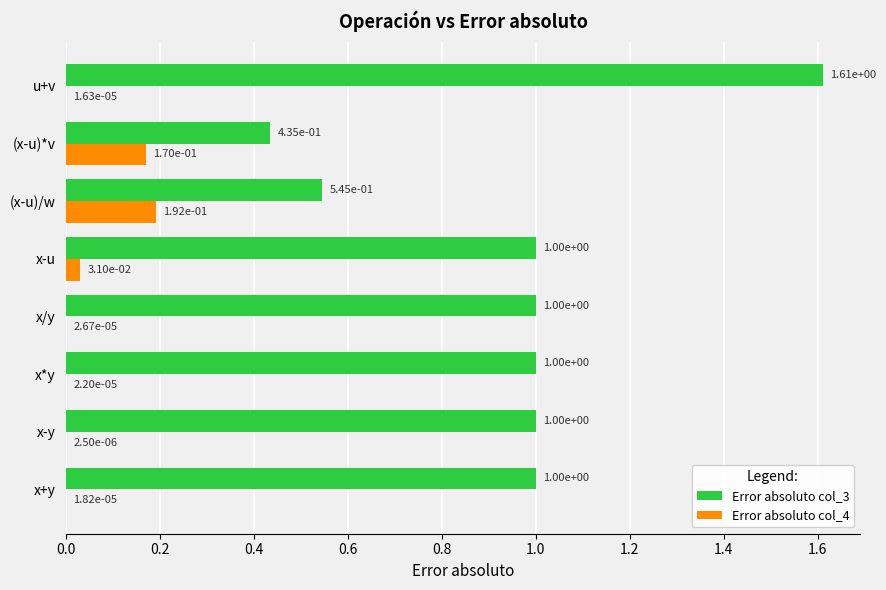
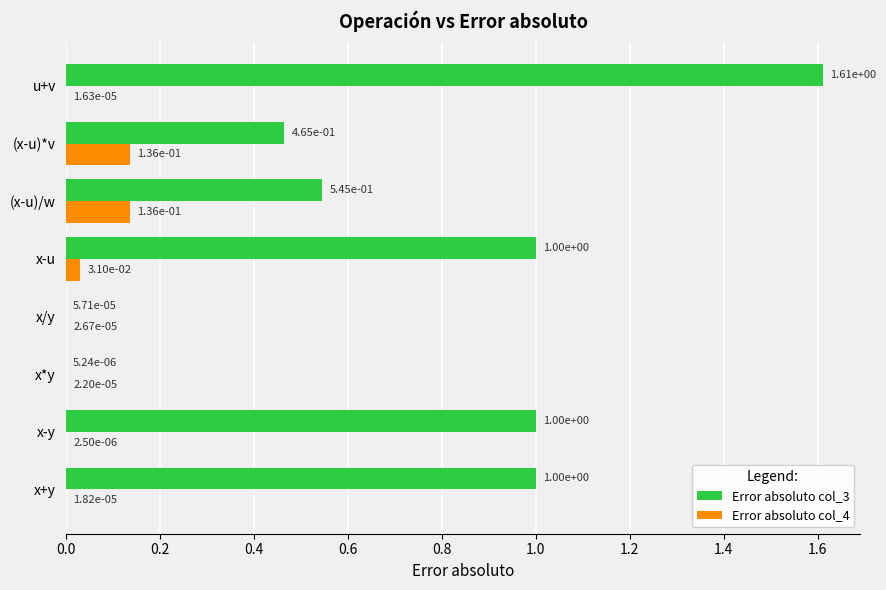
Error absoluto col_3, (x-u)*v: 4.35e-01 -> 4.65e-01
Error absoluto col_4, (x-u)*v: 1.70e-01 -> 1.36e-01
Error absoluto col_4, (x-u)/w: 1.92e-01 -> 1.36e-01
Error absoluto col_3, x/y: 1.00e+00 -> 5.71e-05
Error absoluto col_3, x*y: 1.00e+00 -> 5.24e-06
